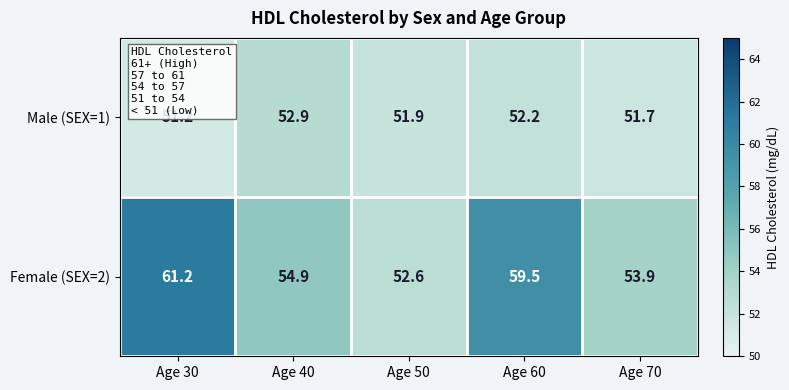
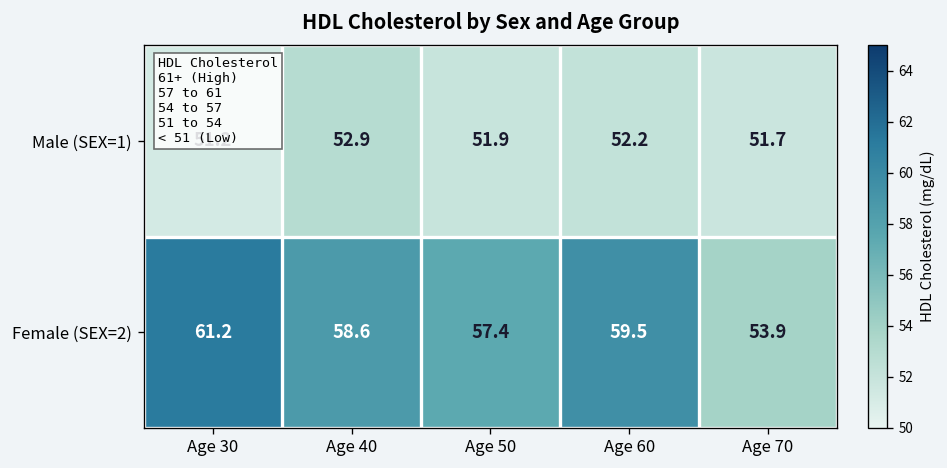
Female (SEX=2), Age 40: 54.9 -> 58.6
Female (SEX=2), Age 50: 52.6 -> 57.4
